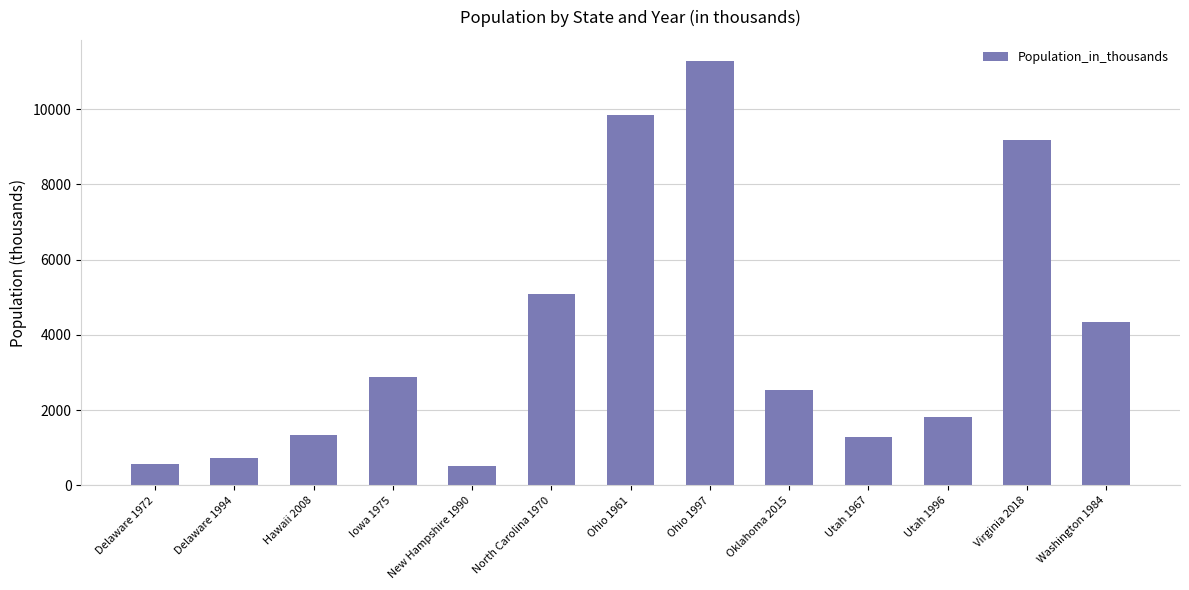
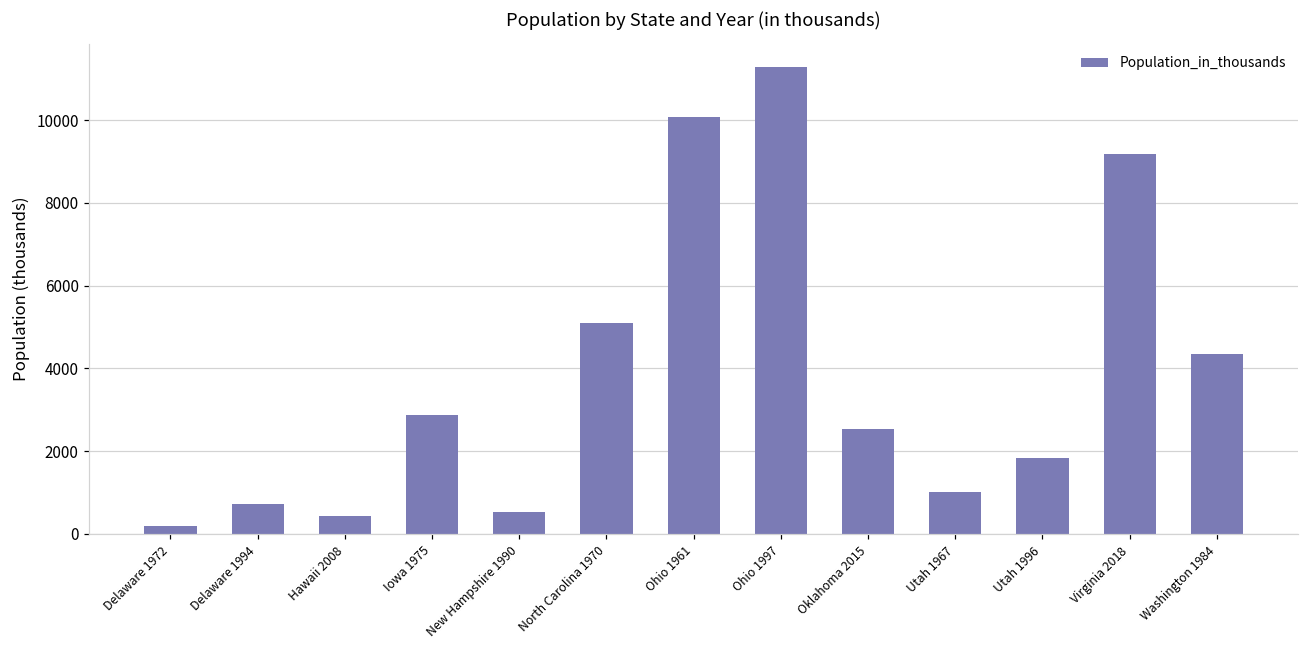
Delaware 1972: 600 -> 200
Hawaii 2008: 1300 -> 400
Ohio 1961: 9900 -> 10100
Utah 1967: 1300 -> 1000
